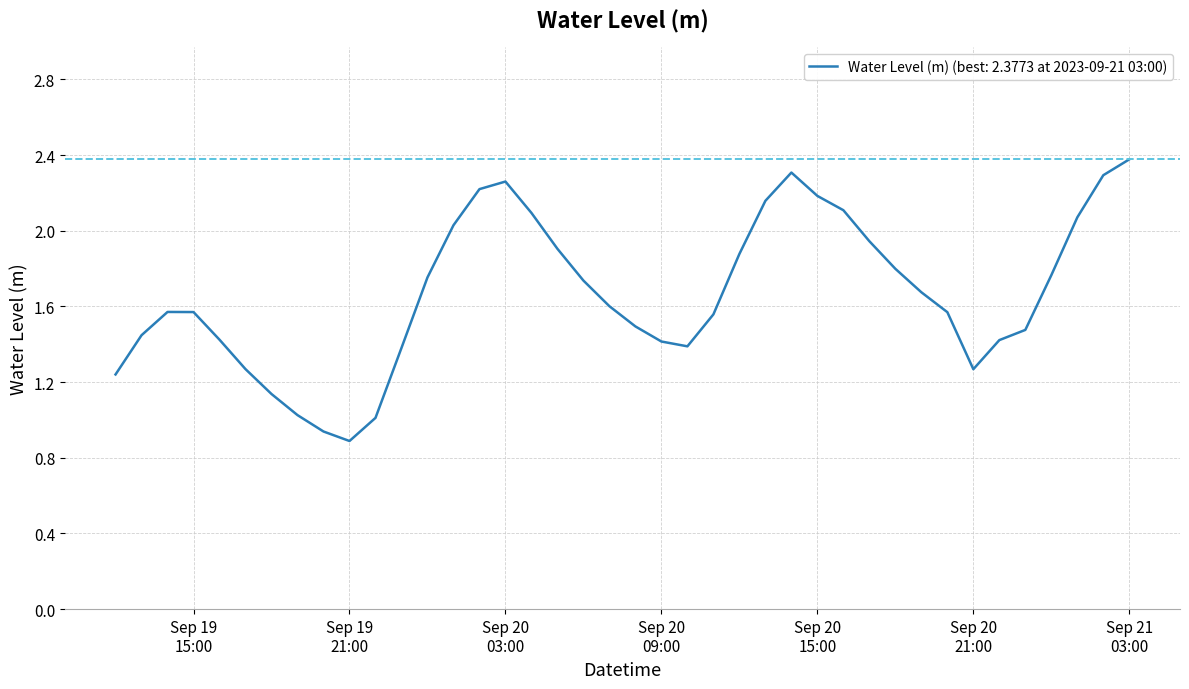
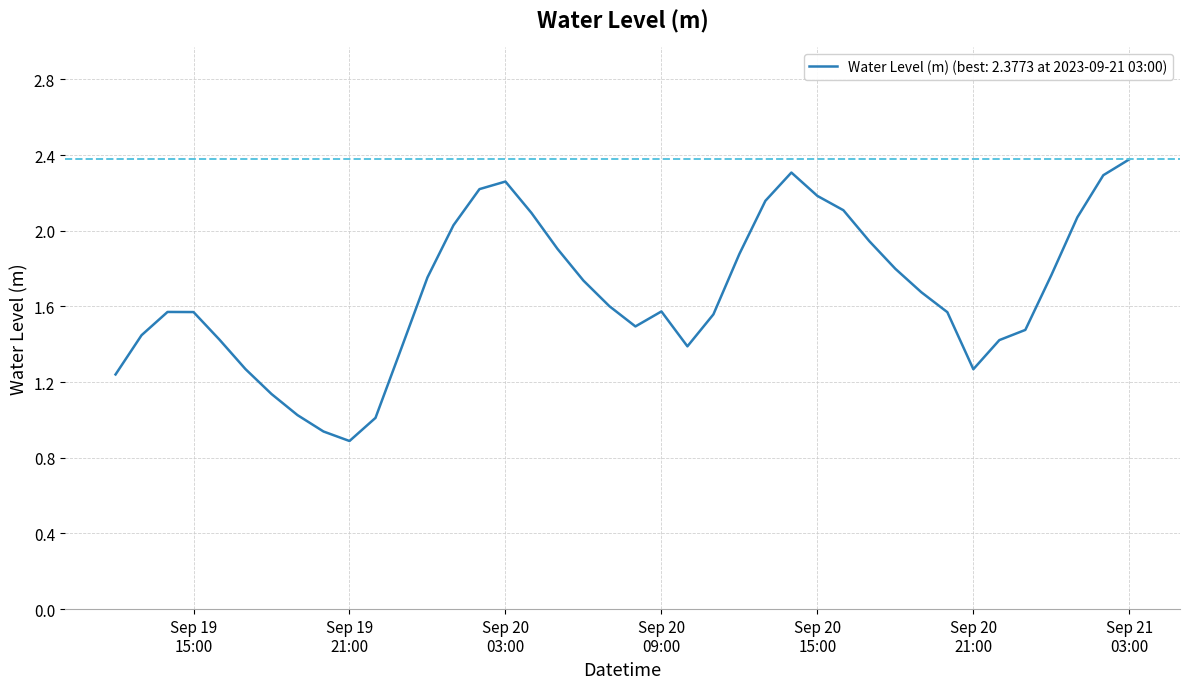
Sep 20 09:00: 1.41 -> 1.57
